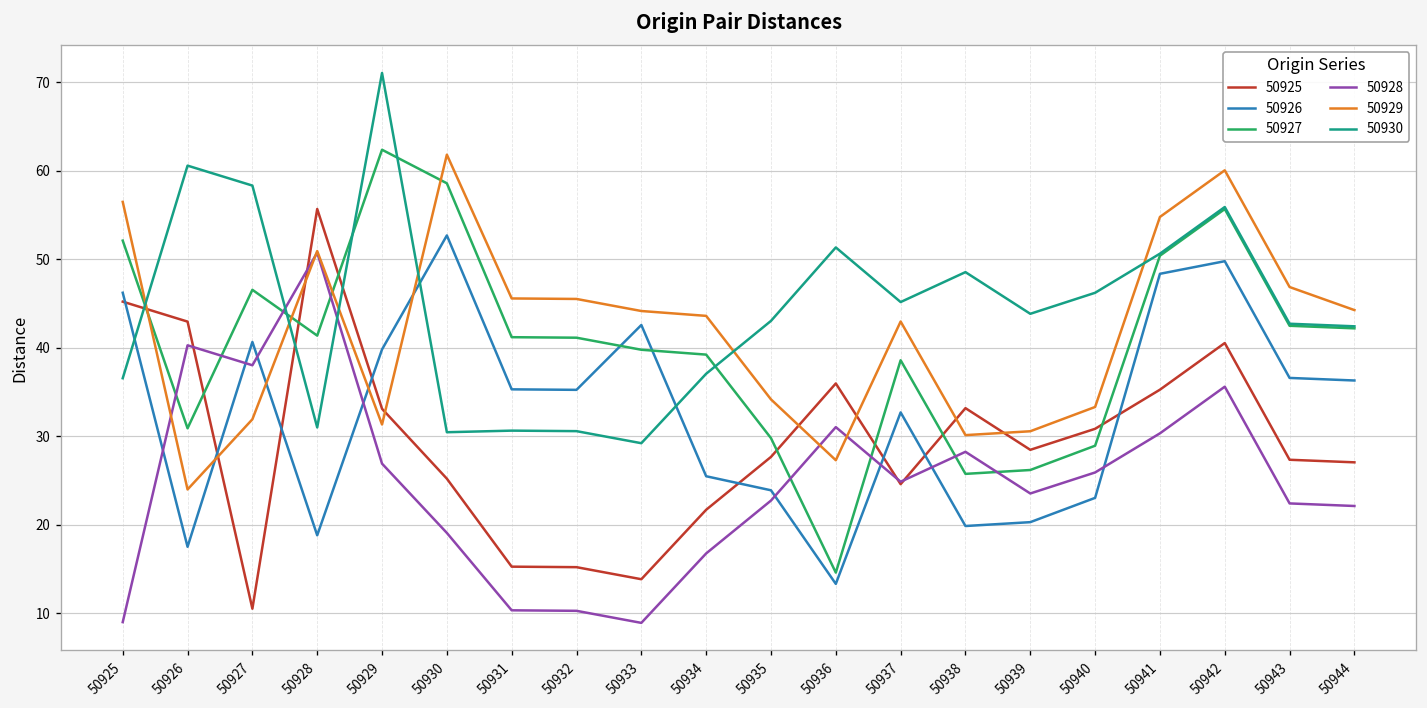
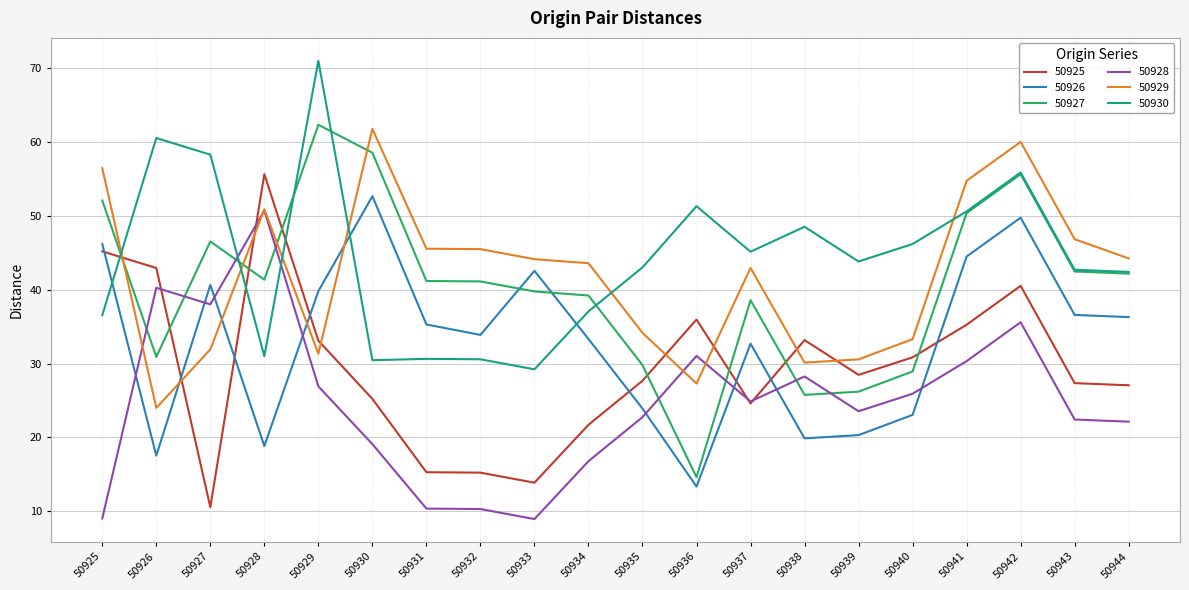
50926, 50932: 35 -> 34
50926, 50934: 25 -> 33
50926, 50941: 48 -> 45
